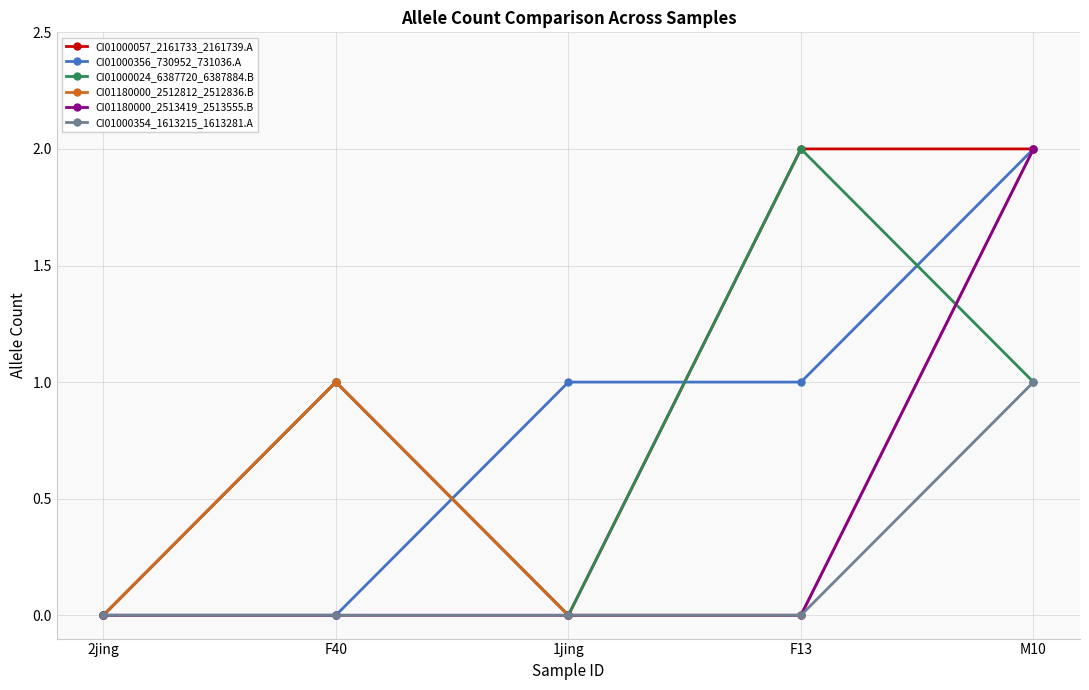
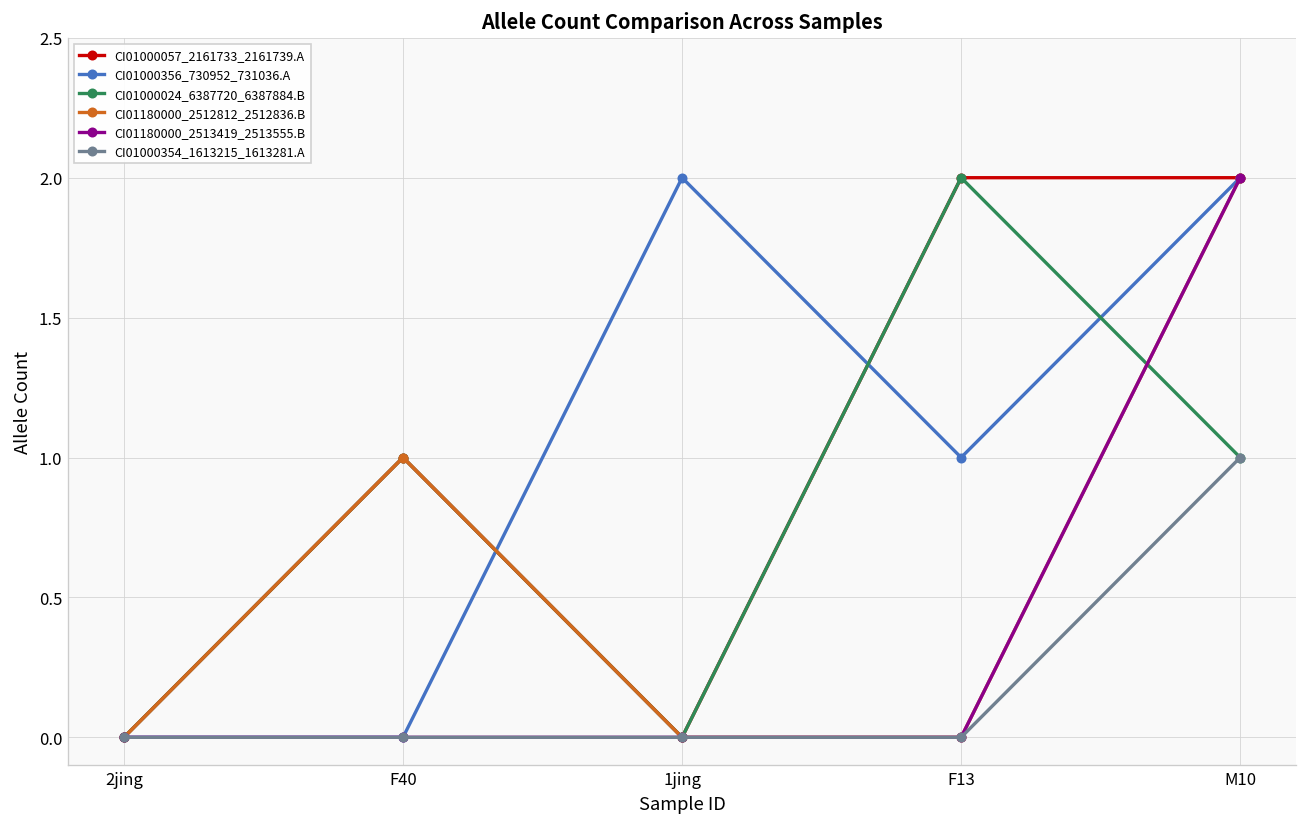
CI01000356_730952_731036.A, 1jing: 1 -> 2
